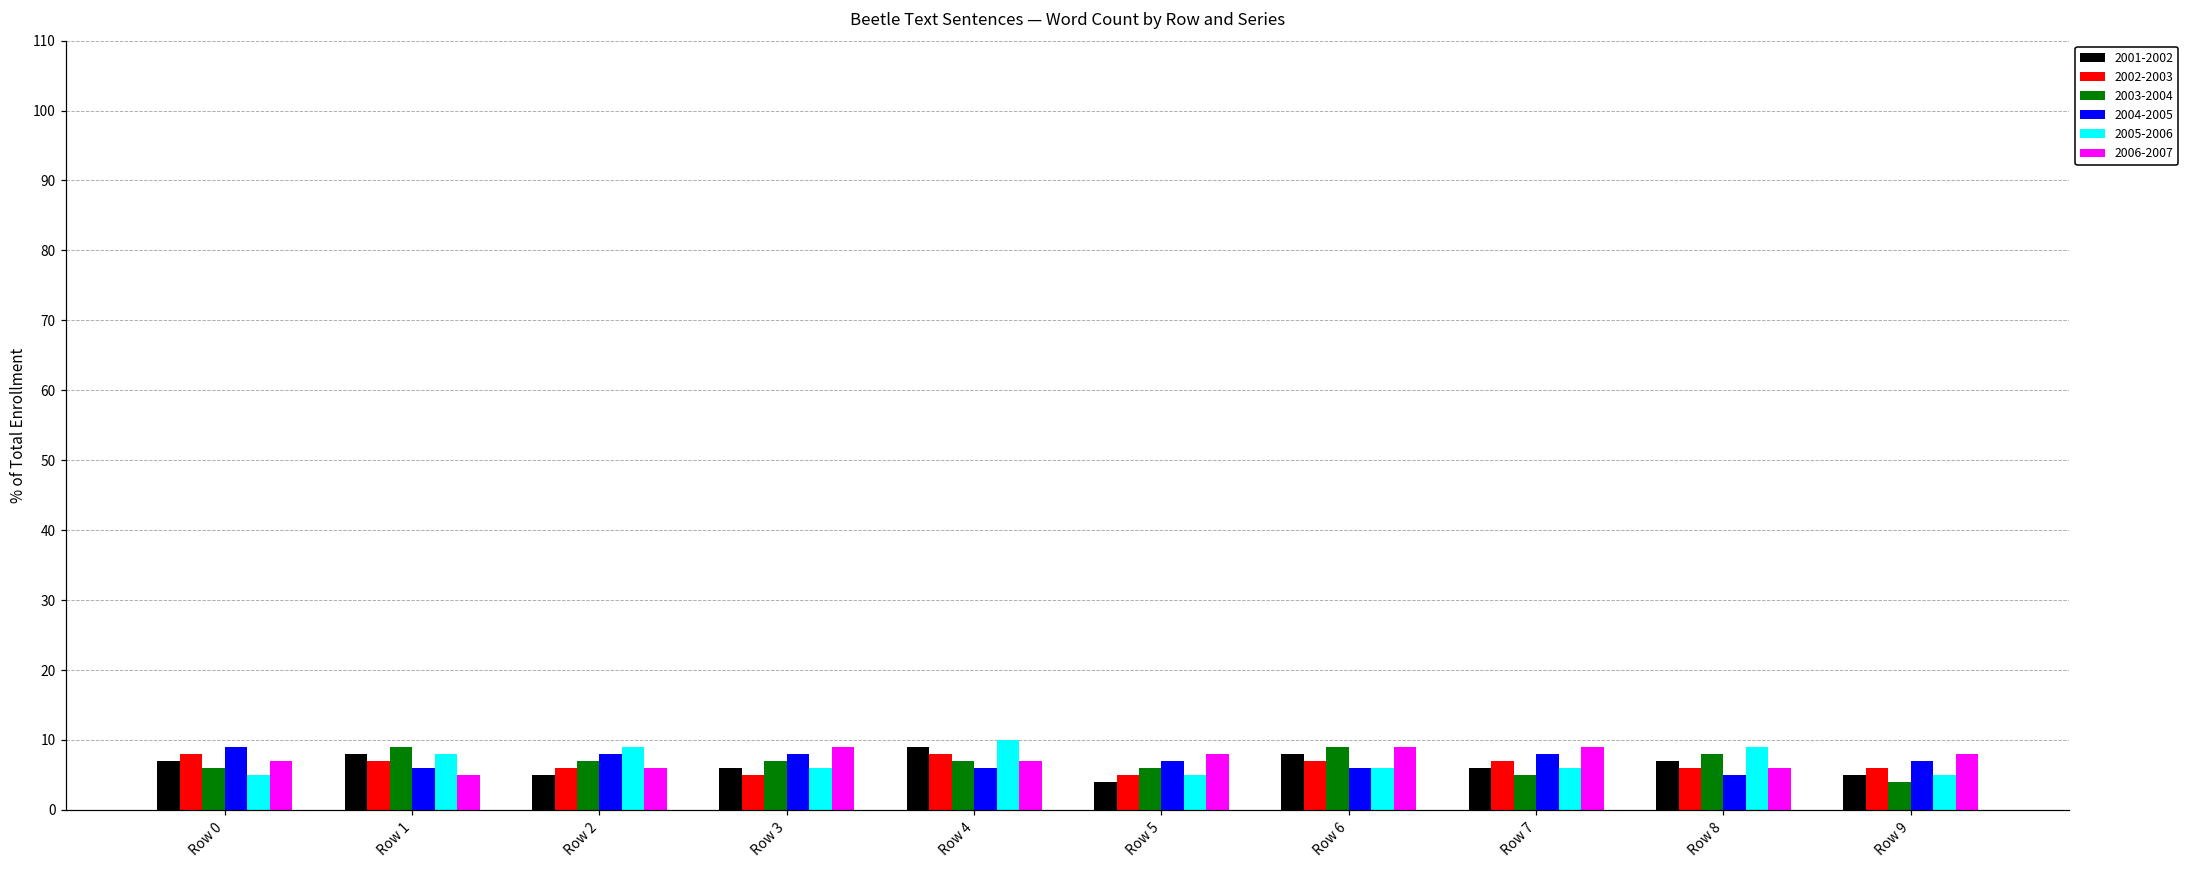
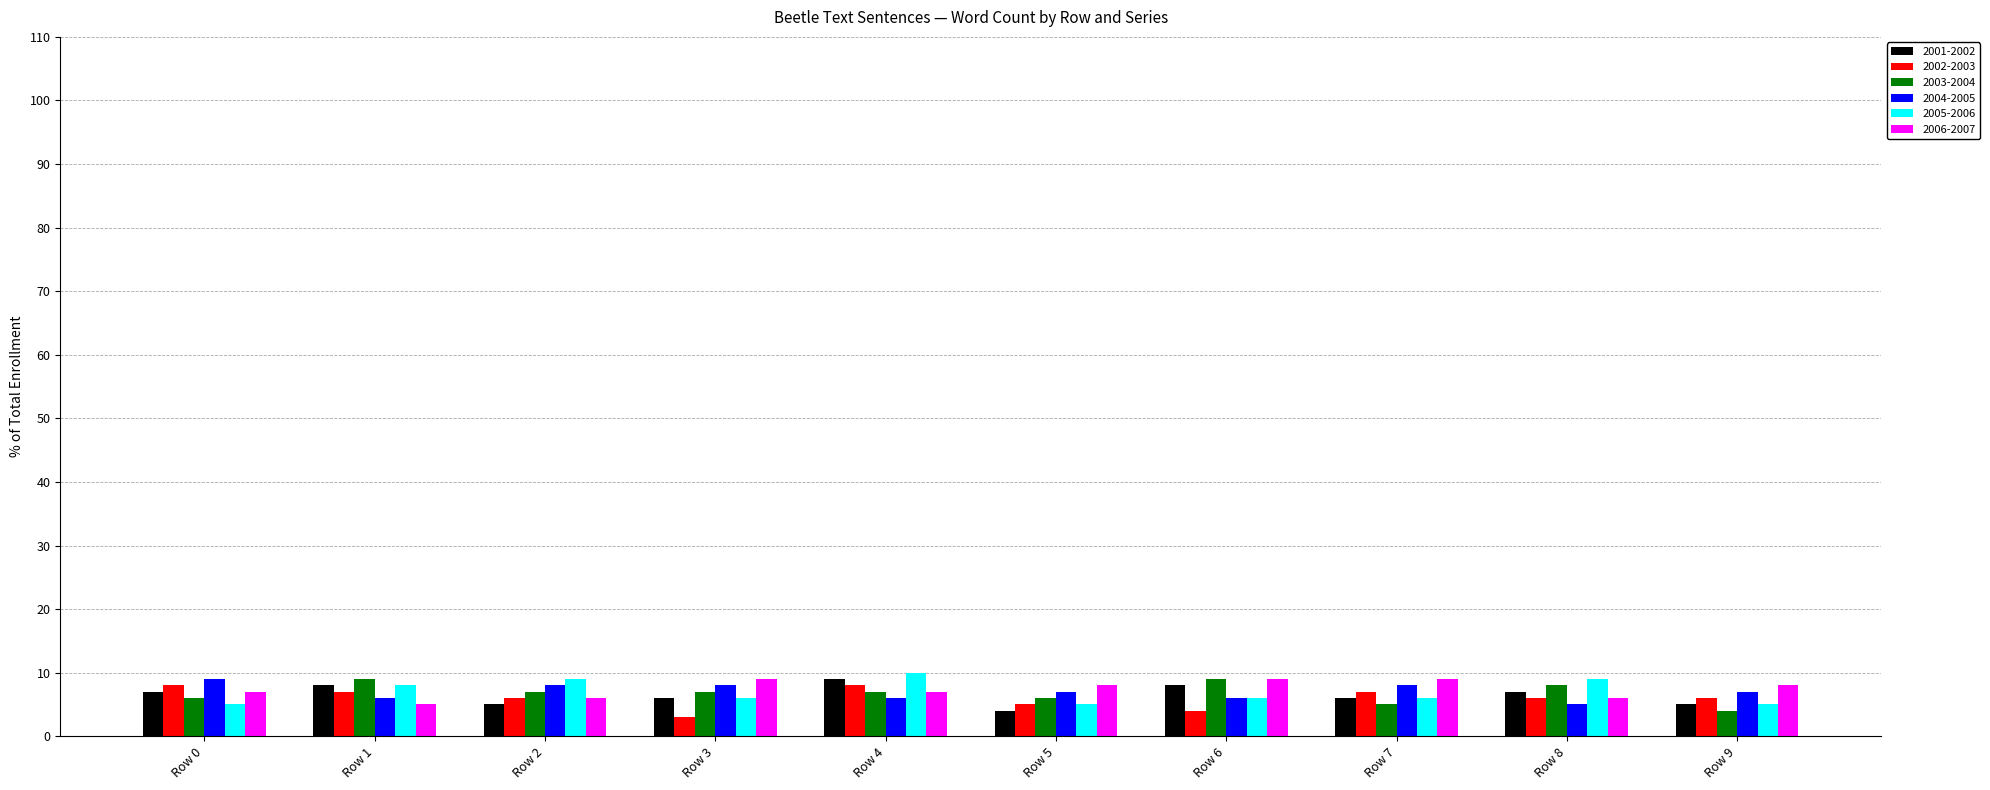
2002-2003, Row 3: 5 -> 3
2002-2003, Row 6: 7 -> 4
